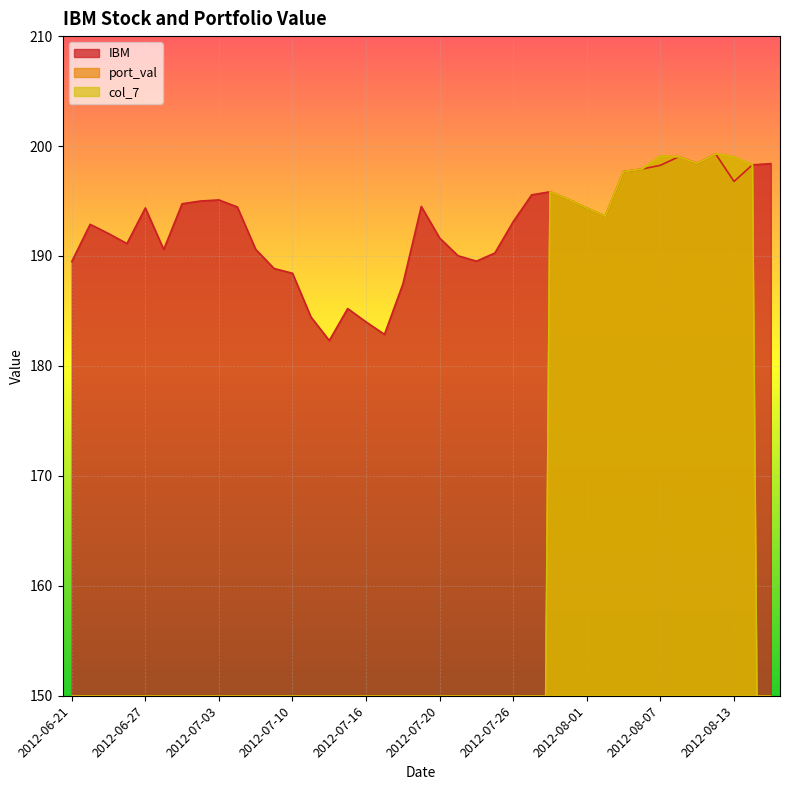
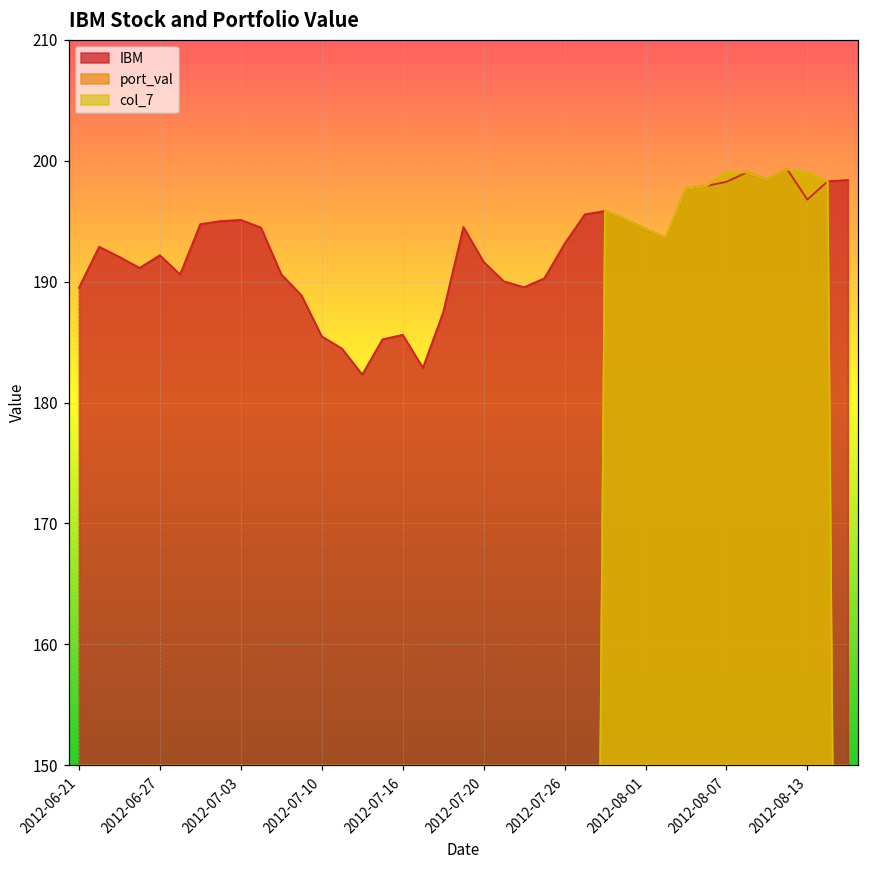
IBM, 2012-06-27: 194.4 -> 192.2
IBM, 2012-07-10: 188.4 -> 185.5
IBM, 2012-07-16: 184.0 -> 185.6
